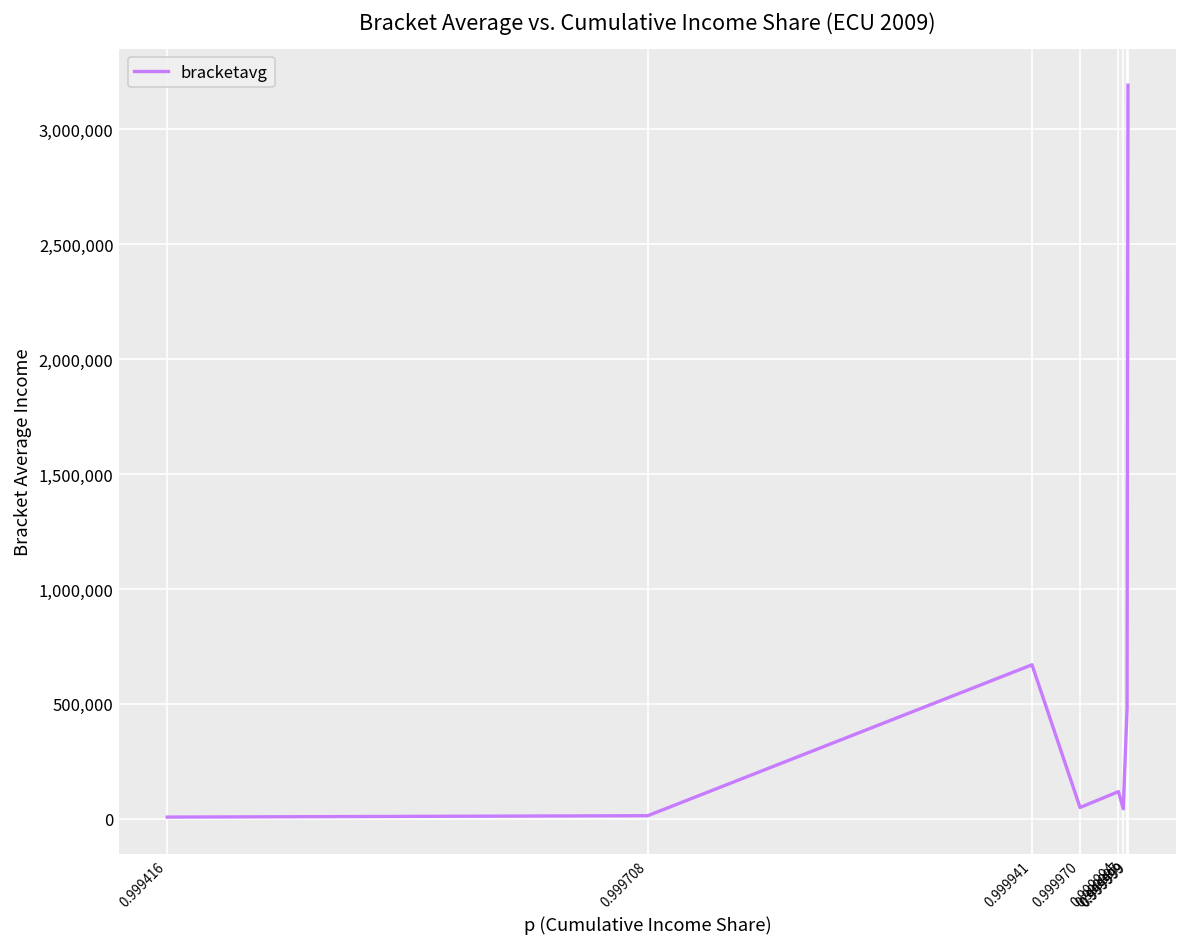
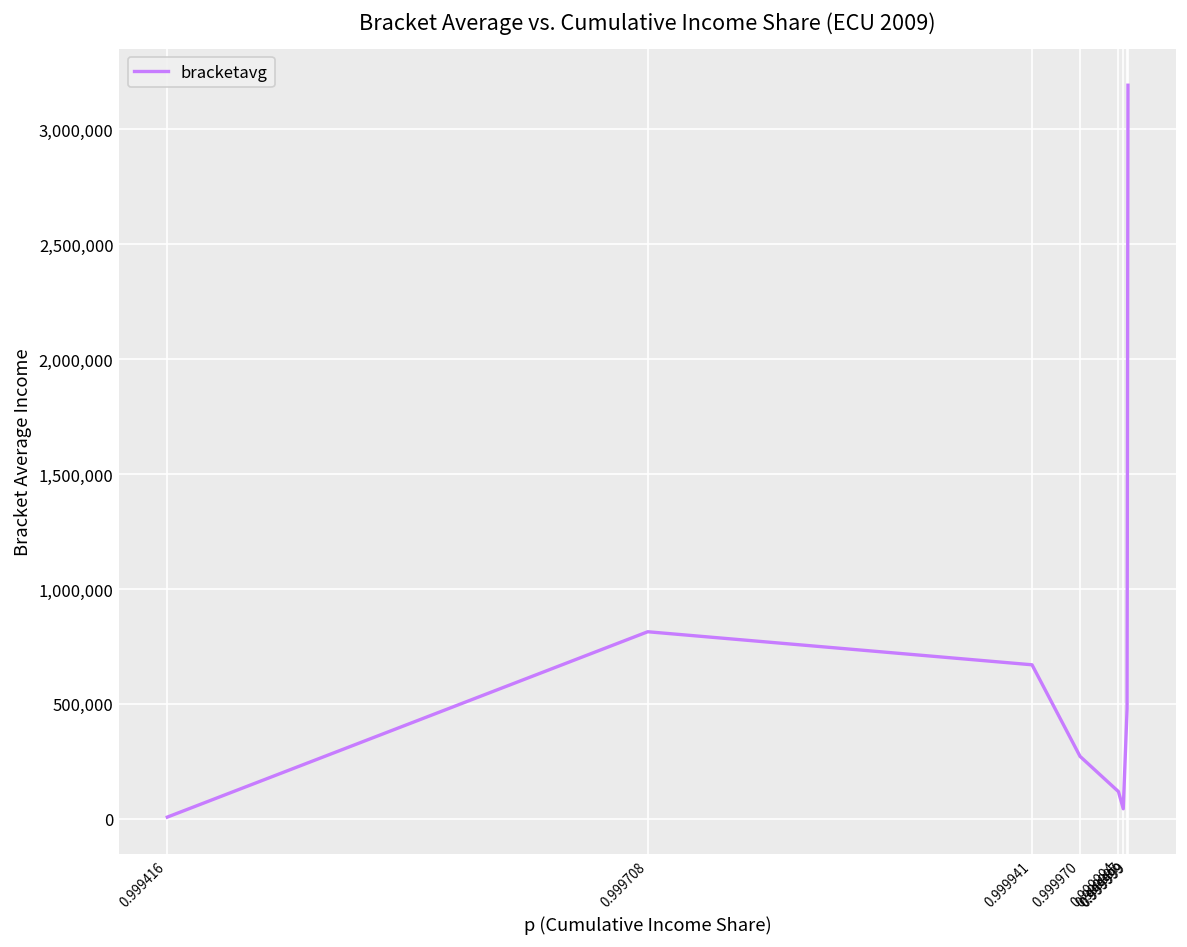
0.999708: 10,000 -> 810,000
0.999970: 50,000 -> 270,000
